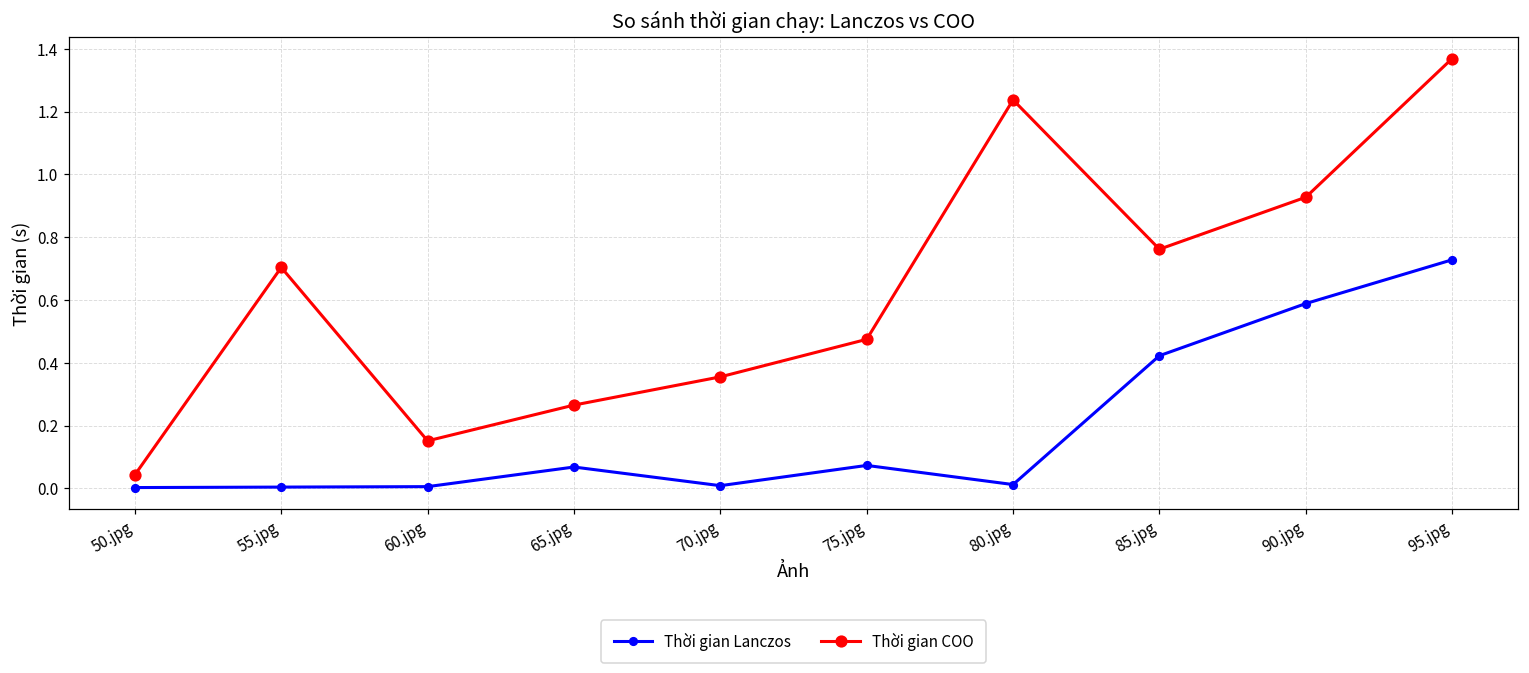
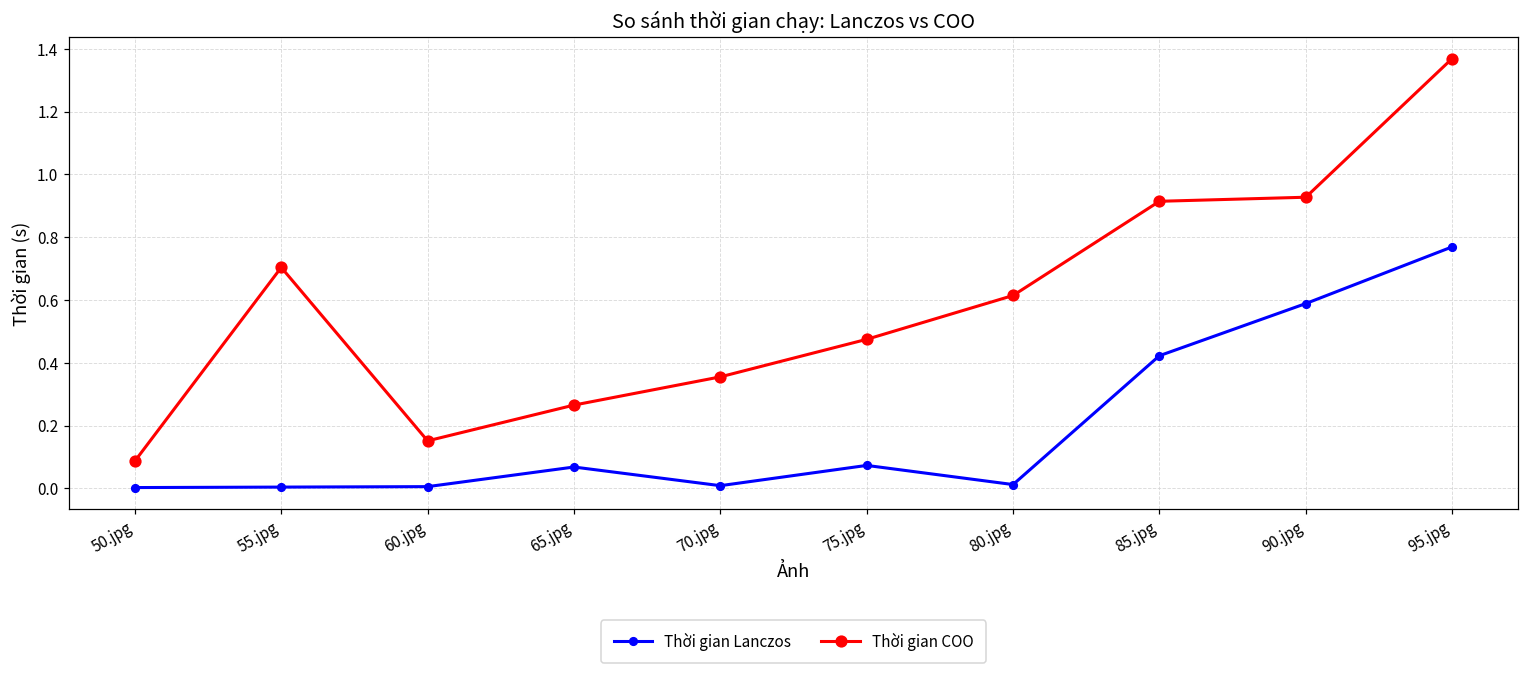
Thời gian COO, 50.jpg: 0.04 -> 0.09
Thời gian COO, 80.jpg: 1.24 -> 0.61
Thời gian COO, 85.jpg: 0.76 -> 0.91
Thời gian Lanczos, 95.jpg: 0.73 -> 0.77
